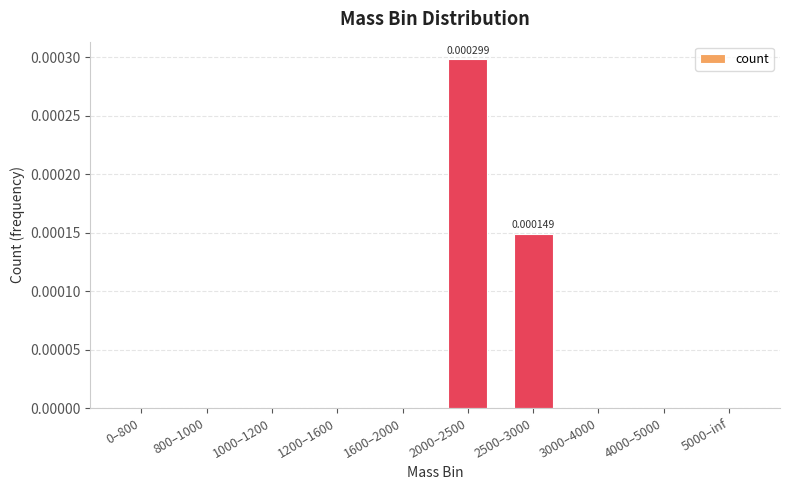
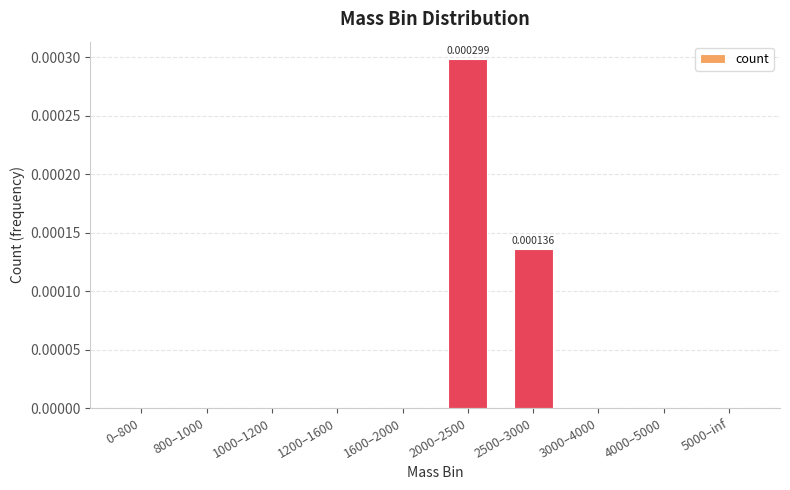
2500–3000: 0.000149 -> 0.000136
